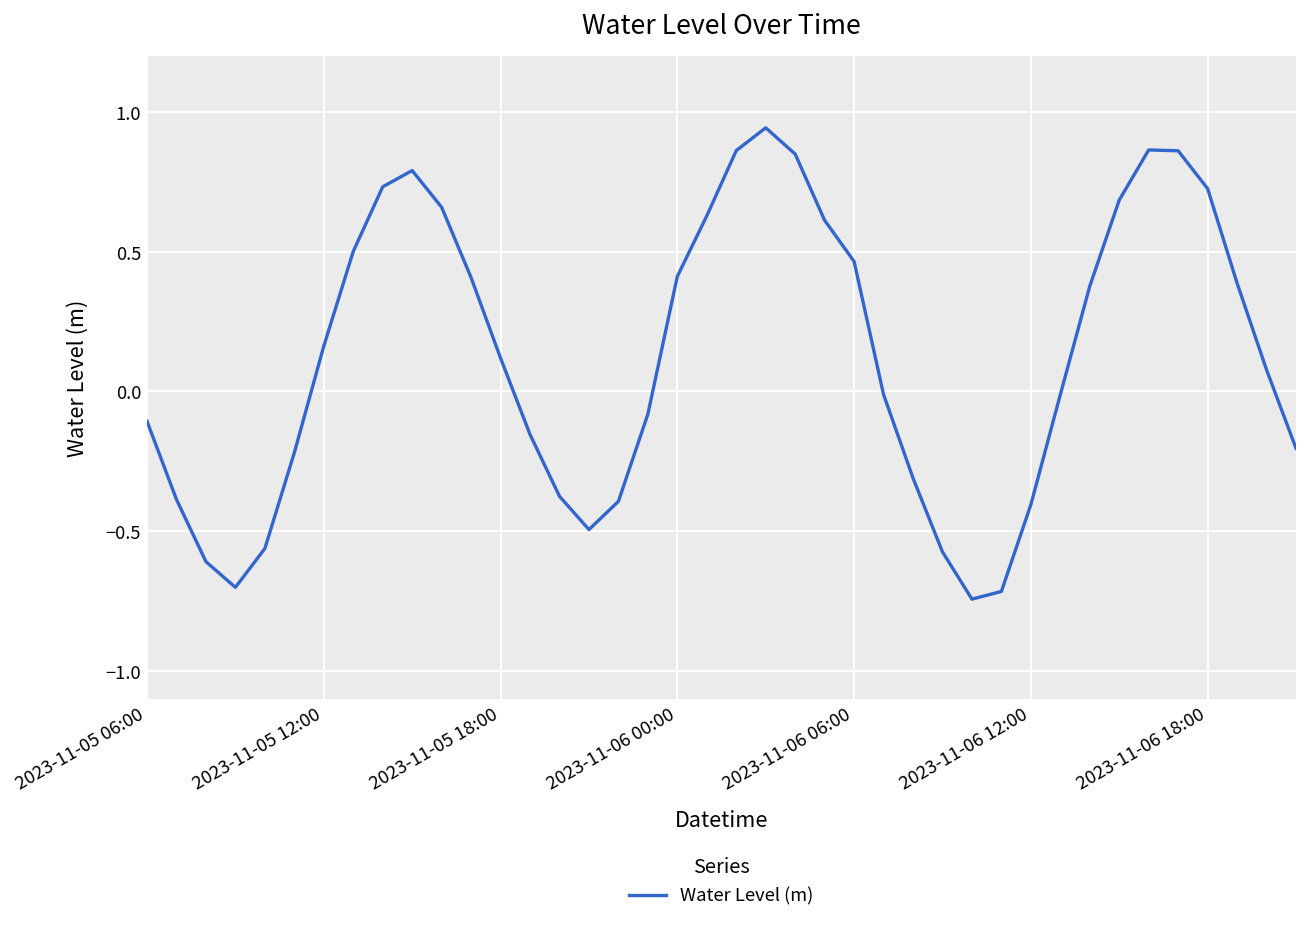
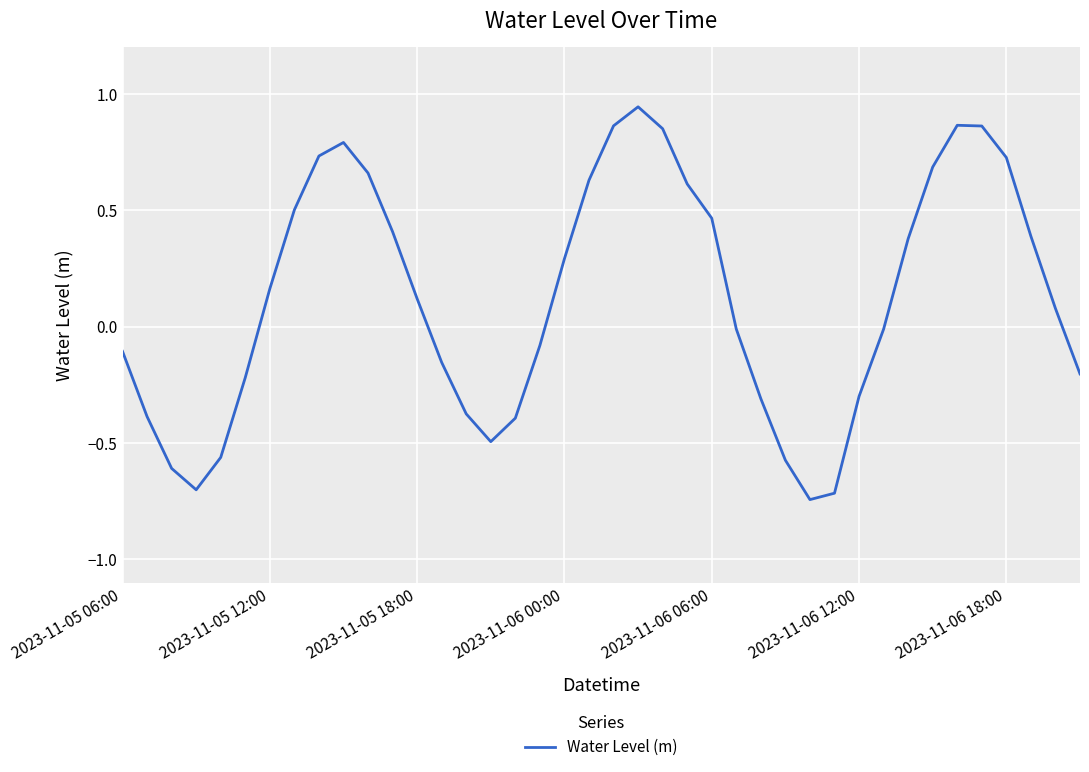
2023-11-06 00:00: 0.41 -> 0.29
2023-11-06 12:00: -0.41 -> -0.30
